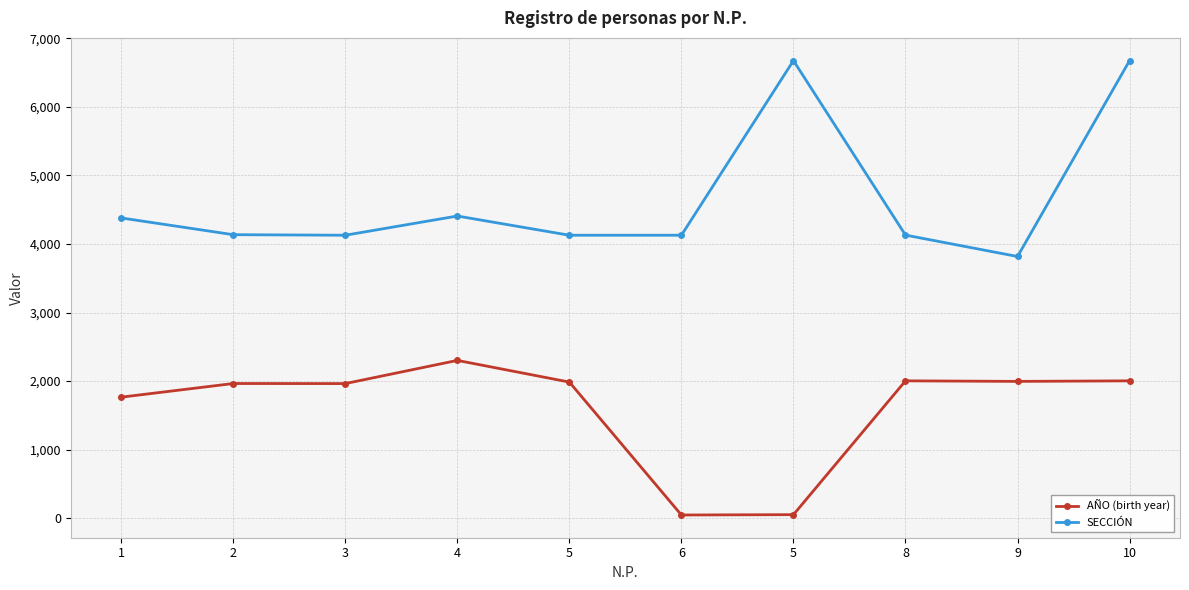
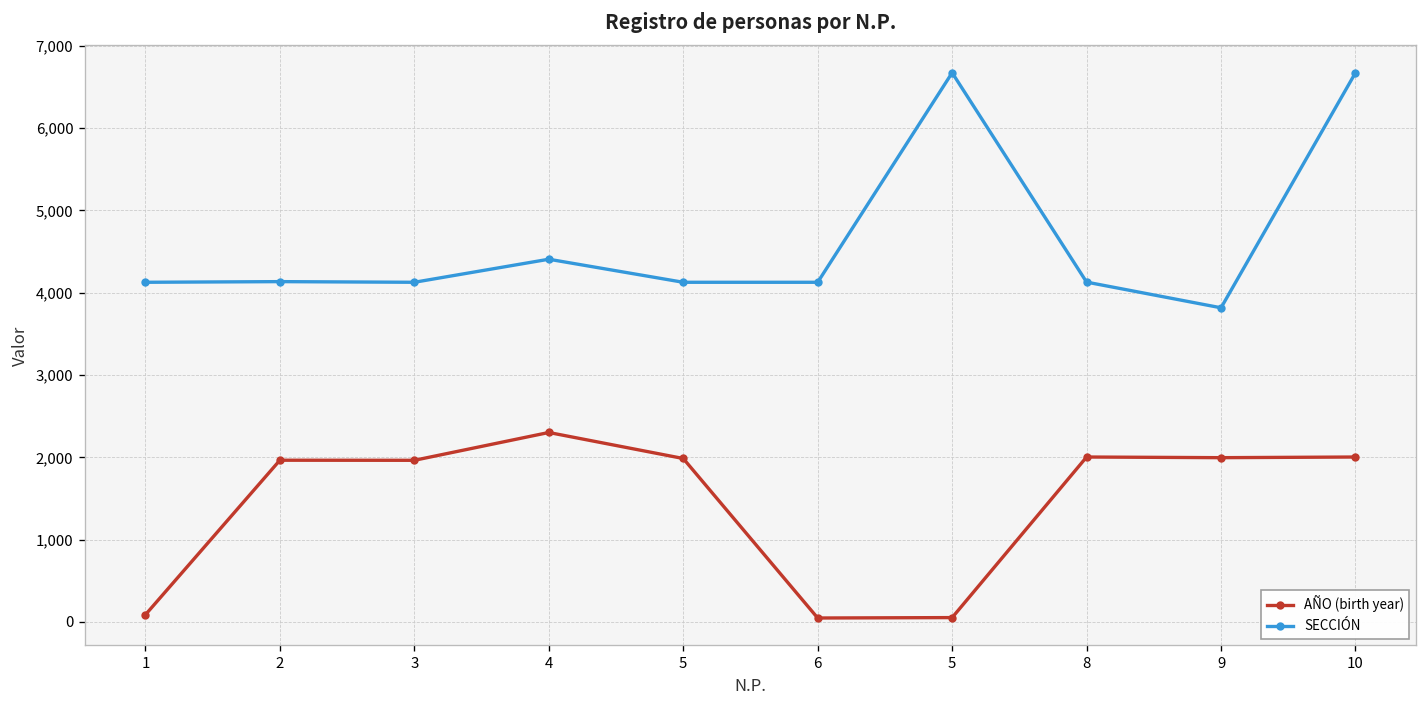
AÑO (birth year), 1: 1,800 -> 100
SECCIÓN, 1: 4,400 -> 4,100
